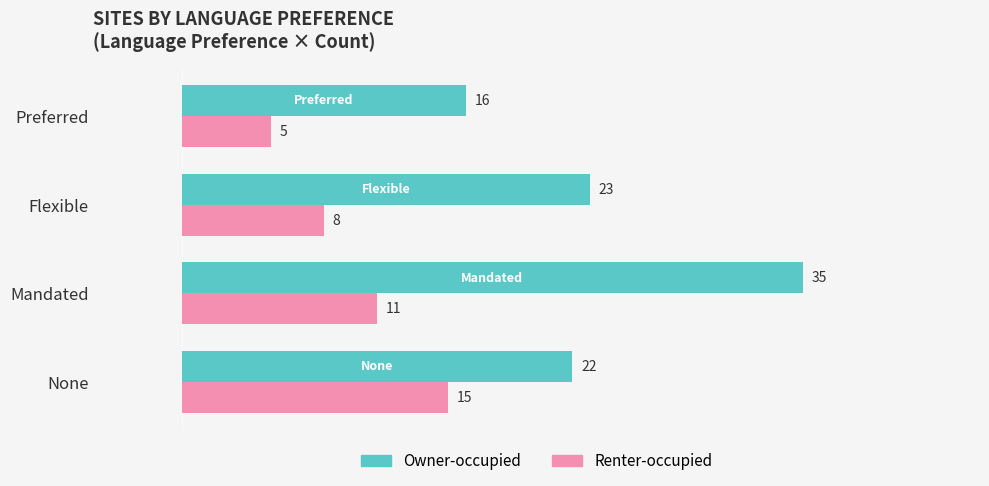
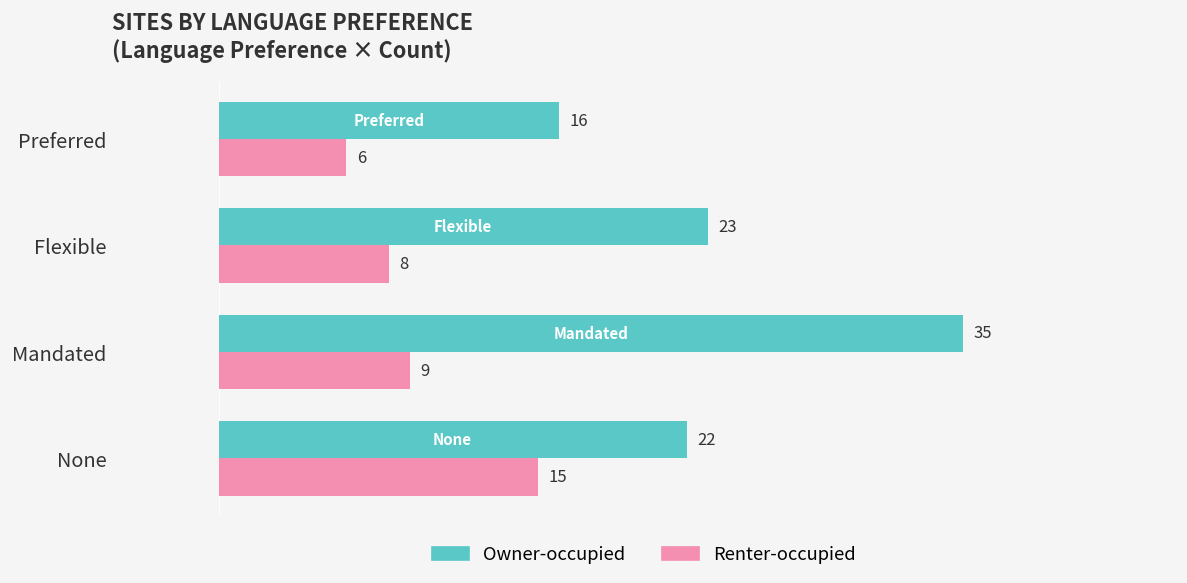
Renter-occupied, Preferred: 5 -> 6
Renter-occupied, Mandated: 11 -> 9
